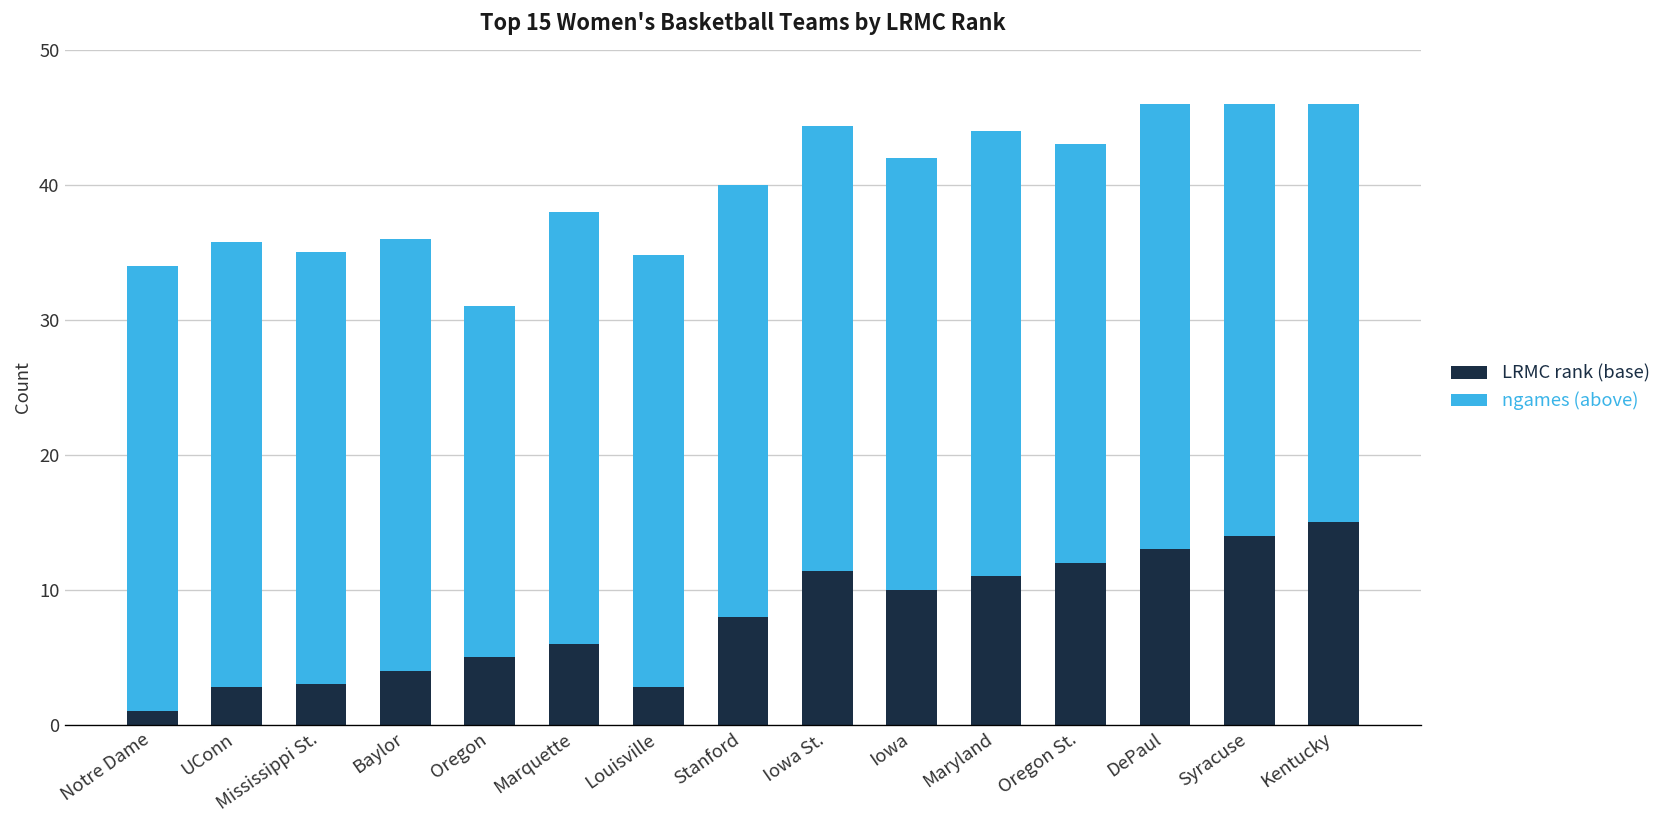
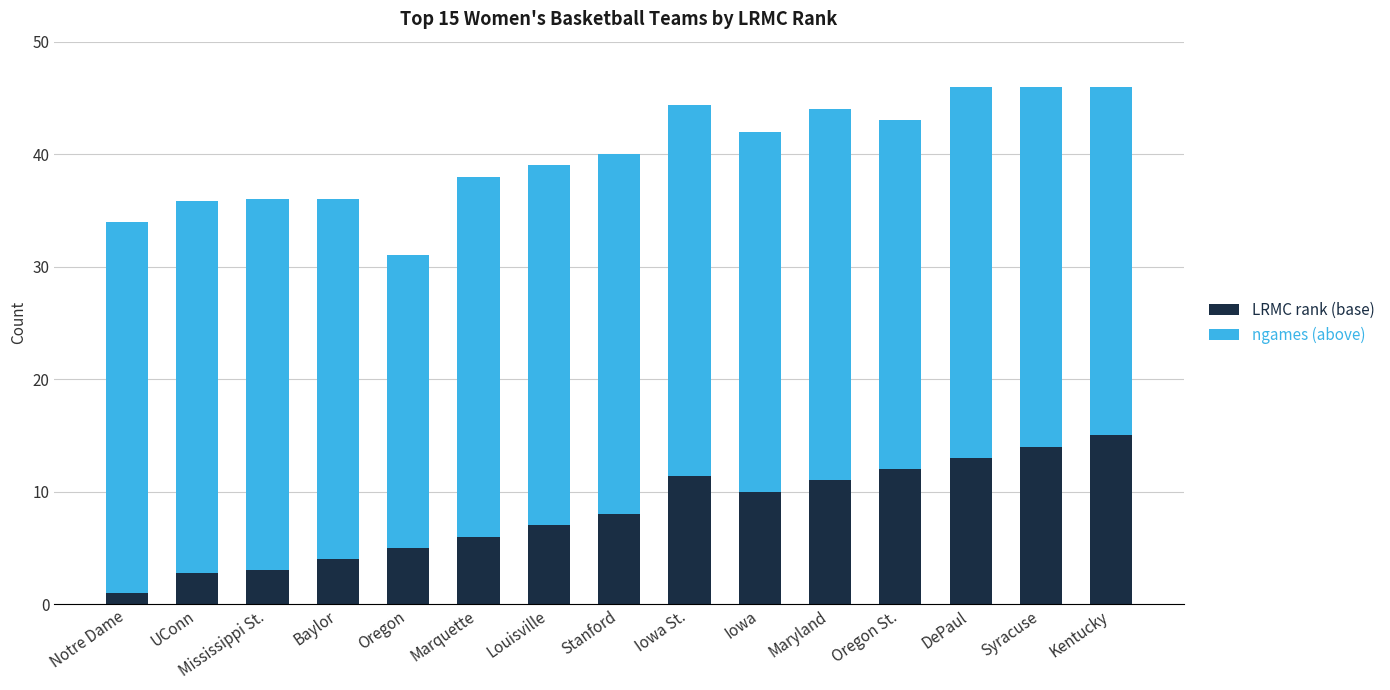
ngames (above), Mississippi St.: 32 -> 33
LRMC rank (base), Louisville: 2.8 -> 7.0
